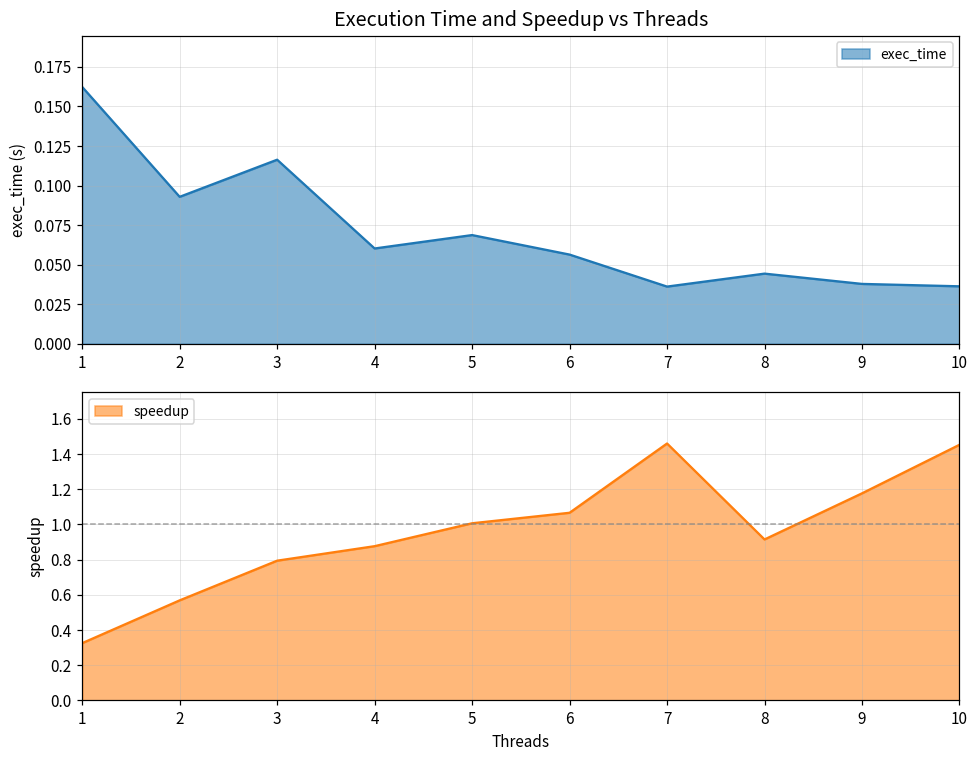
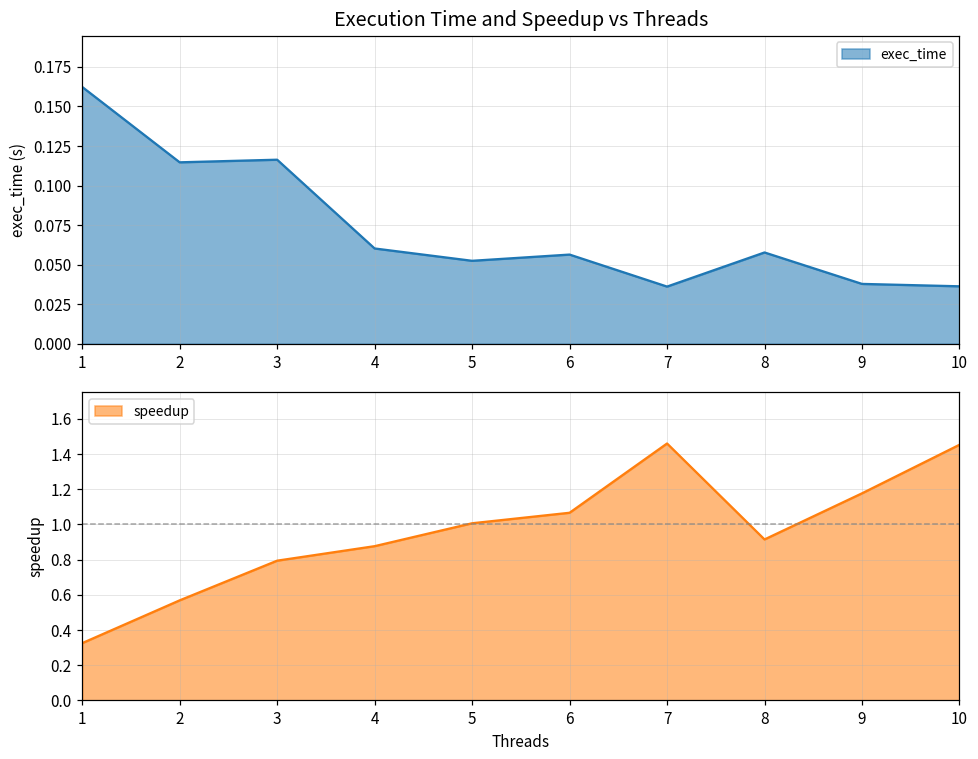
Execution Time and Speedup vs Threads, 2: 0.093 -> 0.115
Execution Time and Speedup vs Threads, 5: 0.069 -> 0.052
Execution Time and Speedup vs Threads, 8: 0.044 -> 0.058
